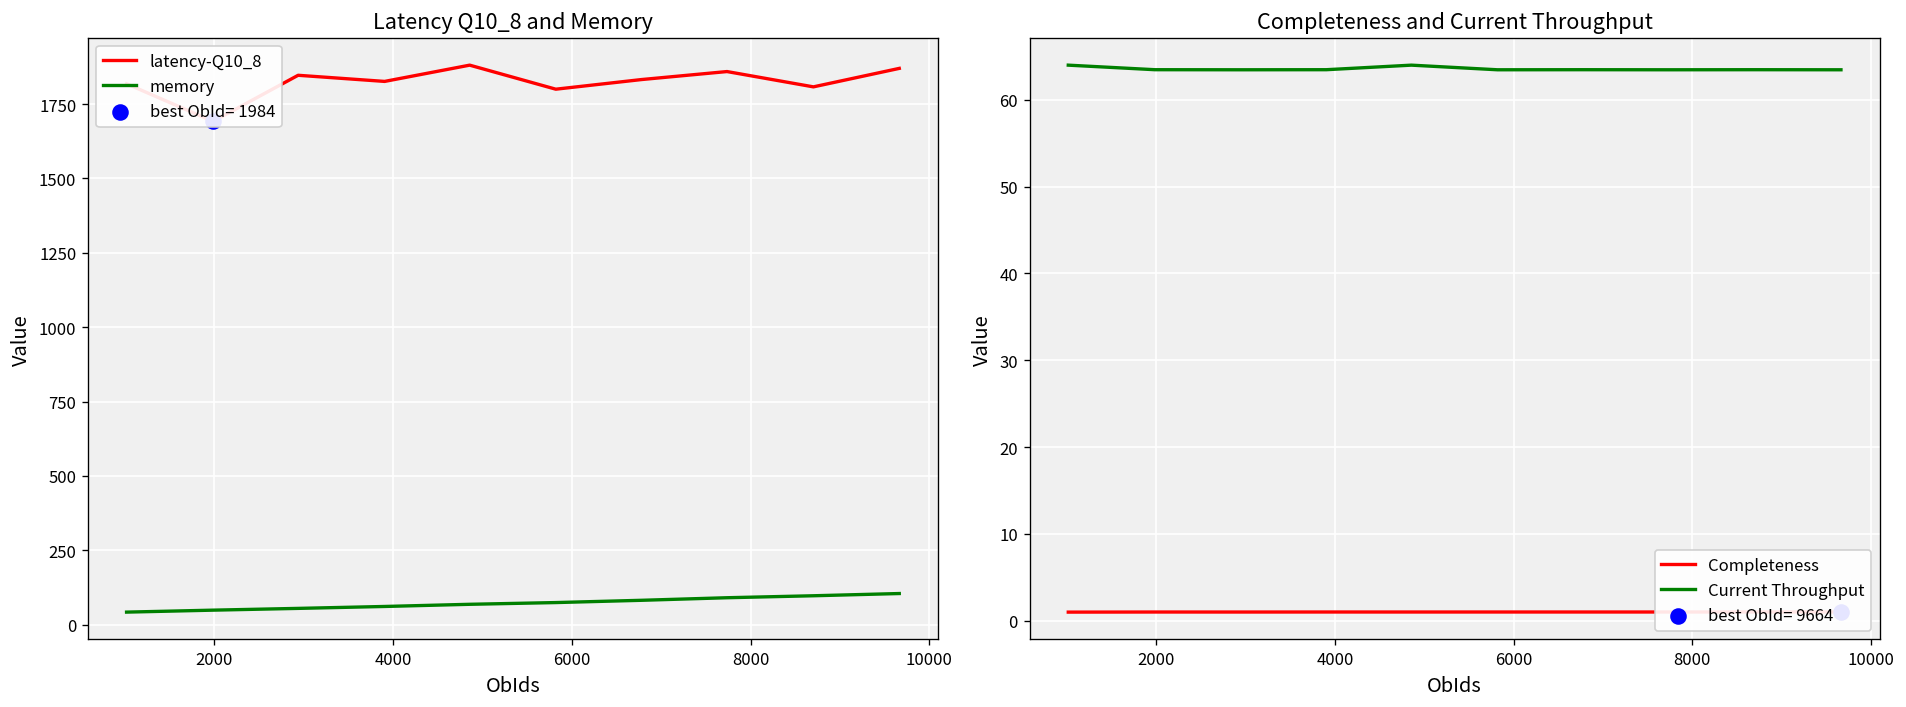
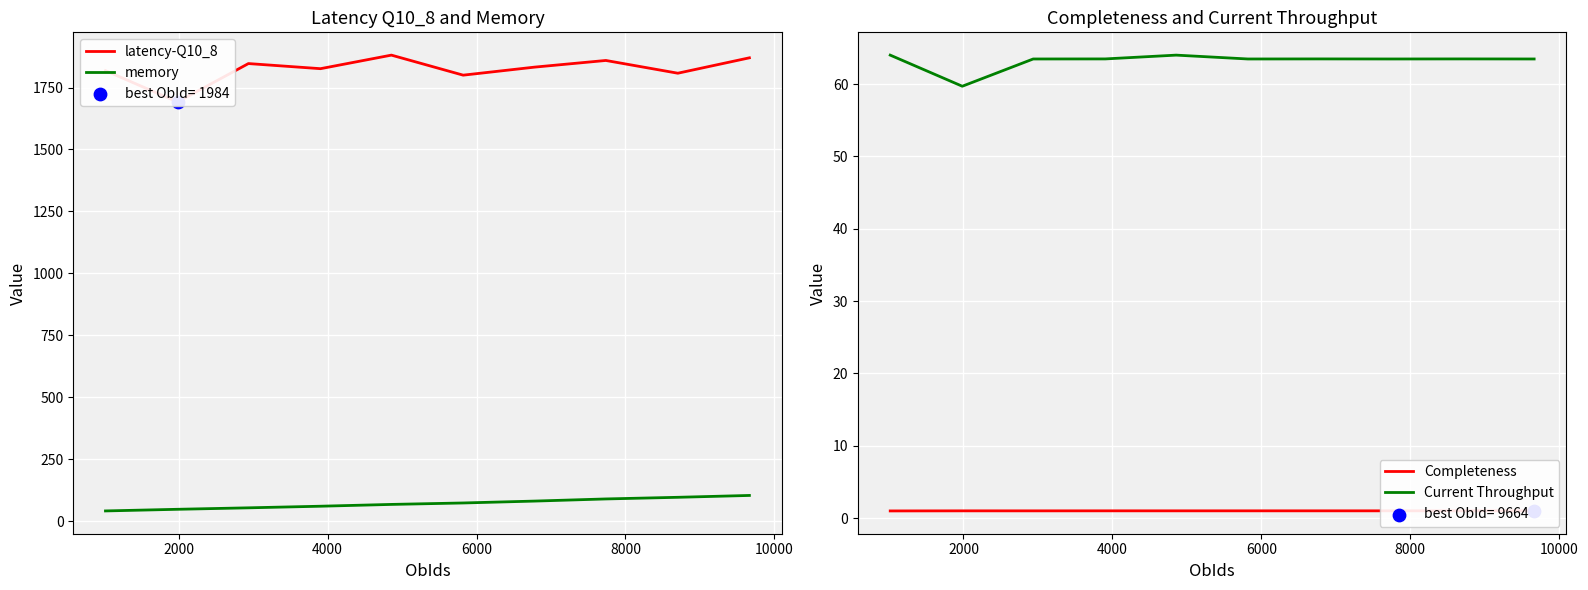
Completeness and Current Throughput, Current Throughput, 2000: 63 -> 60
